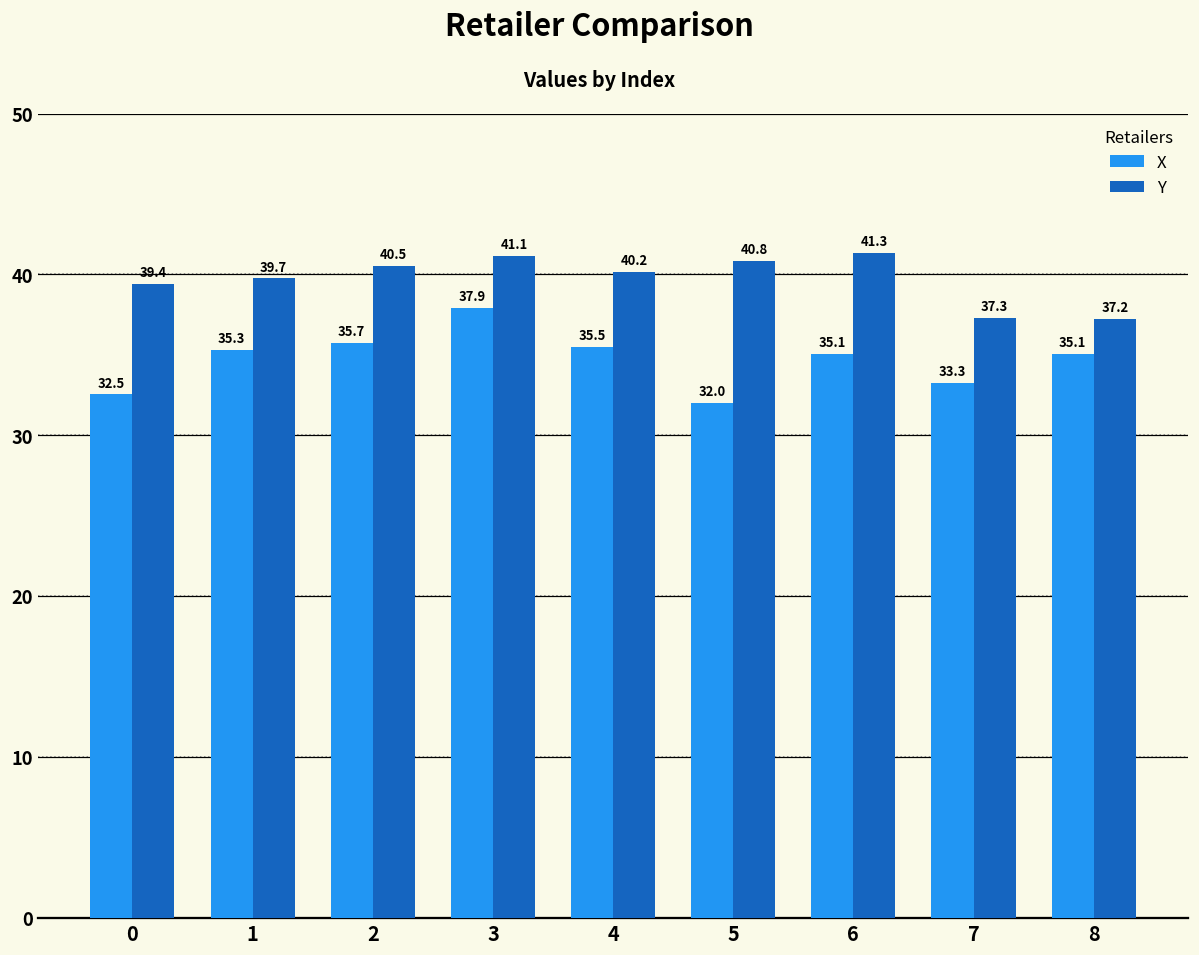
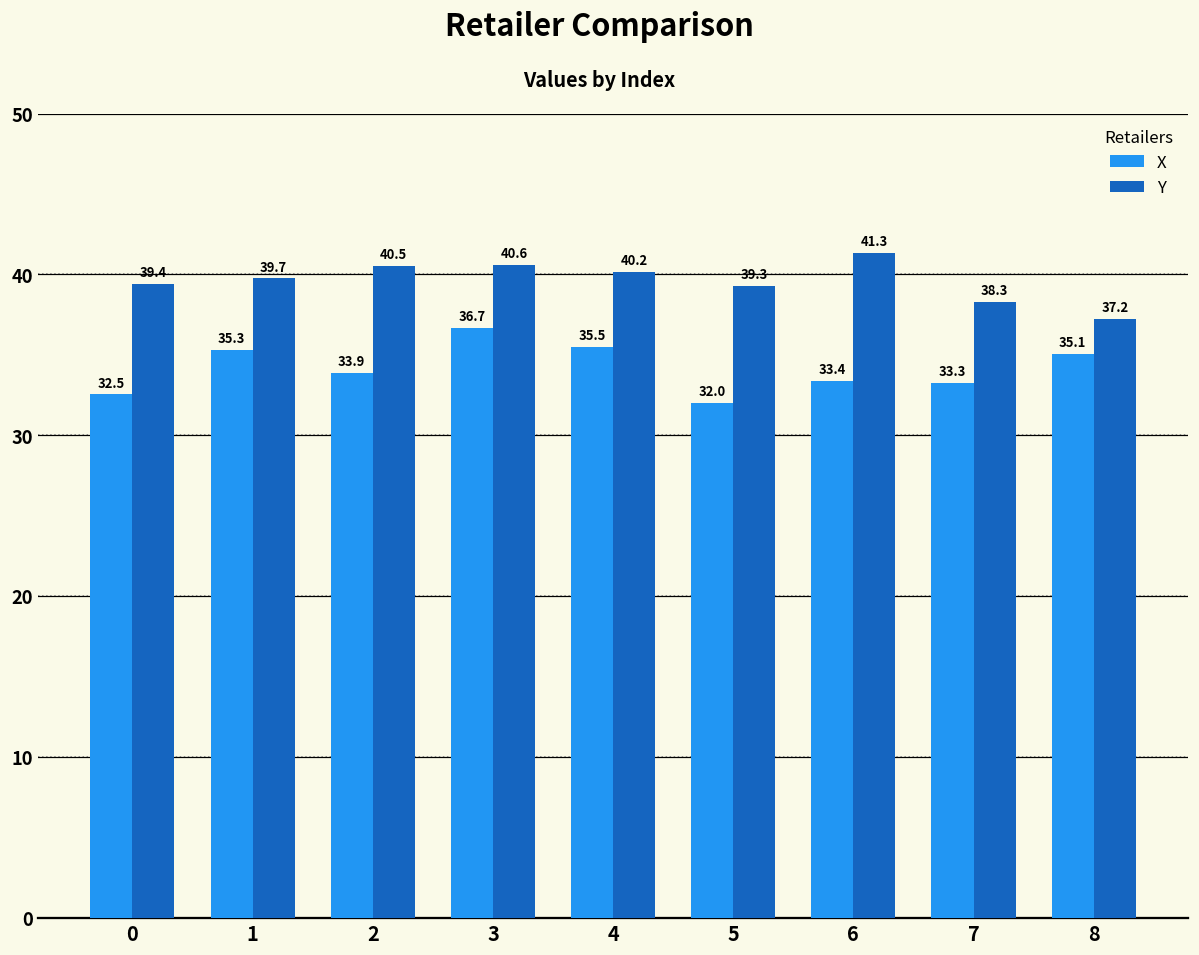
X, 2: 35.7 -> 33.9
X, 3: 37.9 -> 36.7
Y, 3: 41.1 -> 40.6
Y, 5: 40.8 -> 39.3
X, 6: 35.1 -> 33.4
Y, 7: 37.3 -> 38.3
